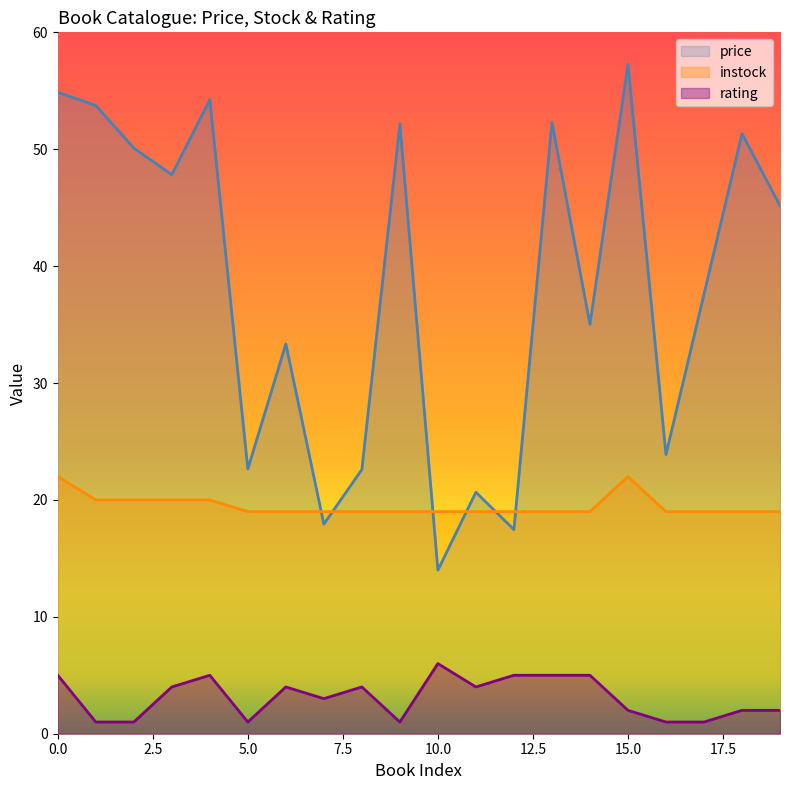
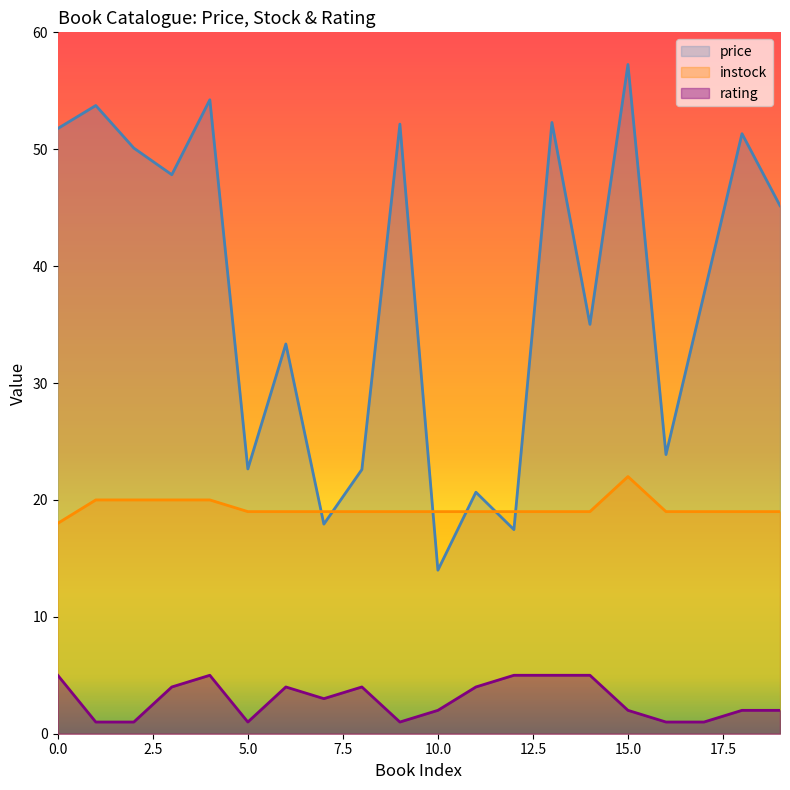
price, 0.0: 54.9 -> 51.8
instock, 0.0: 22 -> 18
rating, 10.0: 6 -> 2
